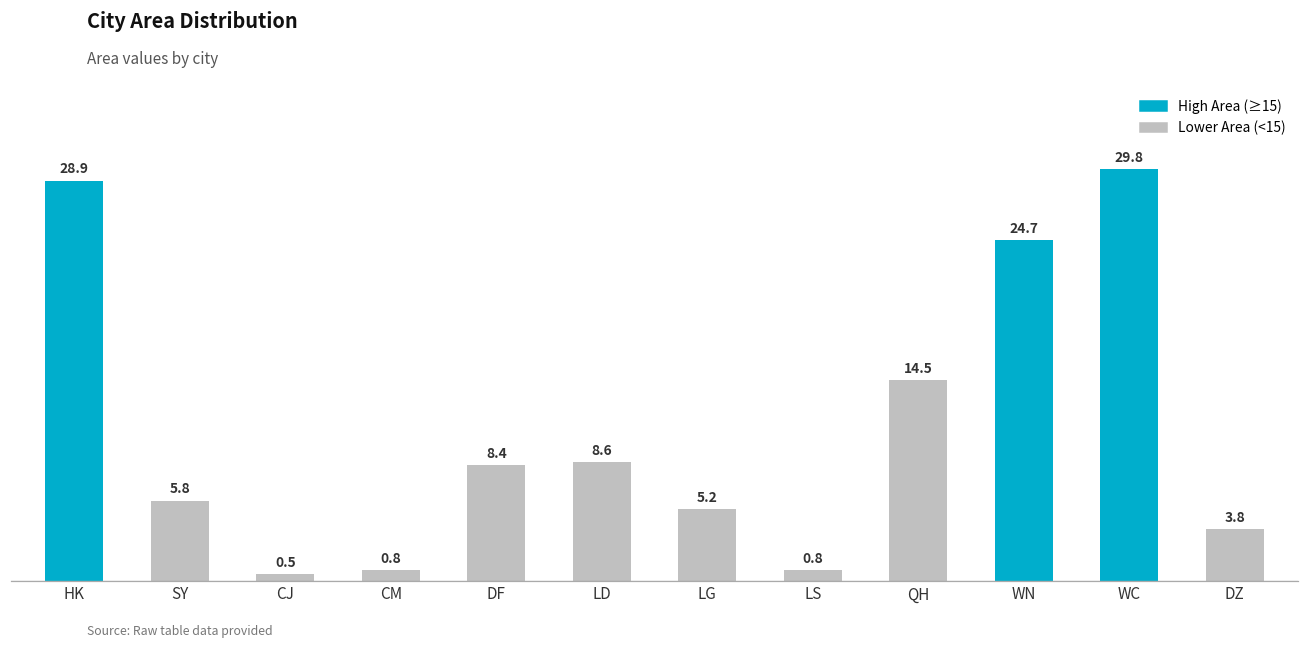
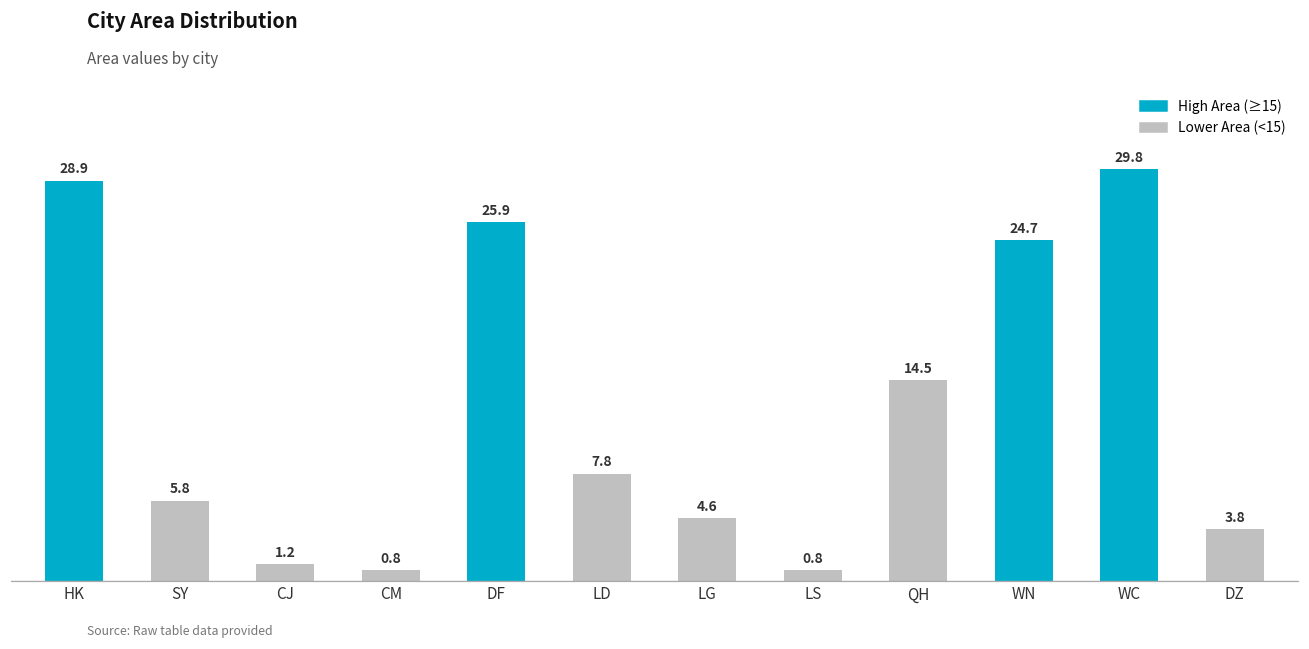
CJ: 0.5 -> 1.2
DF: 8.4 -> 25.9
LD: 8.6 -> 7.8
LG: 5.2 -> 4.6
